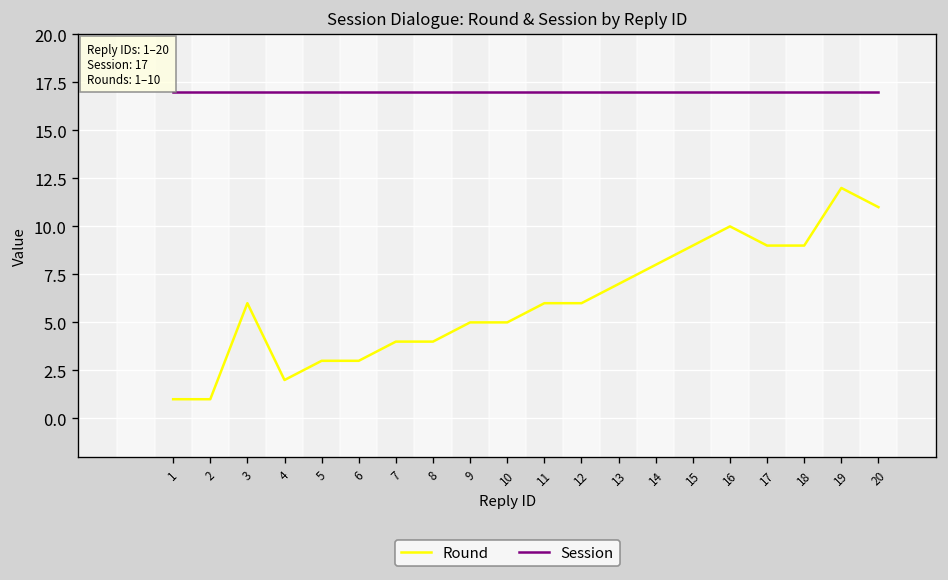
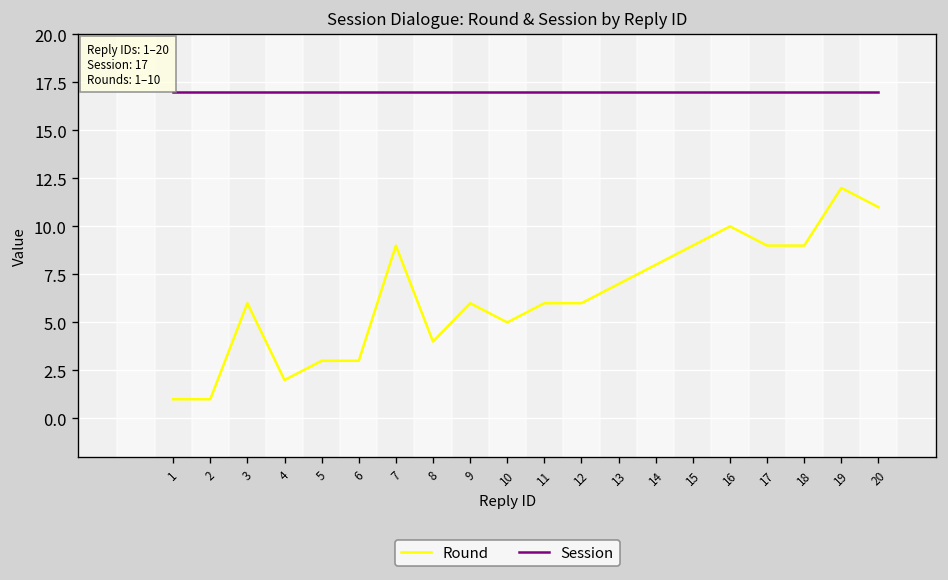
Round, 7: 4 -> 9
Round, 9: 5 -> 6
